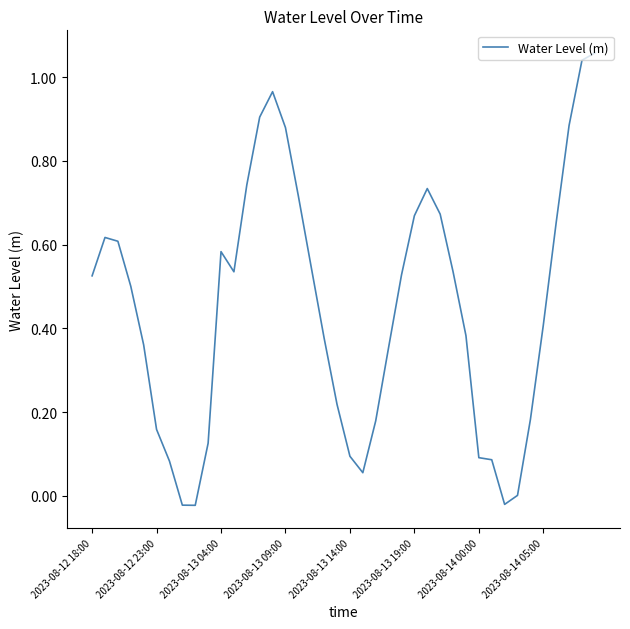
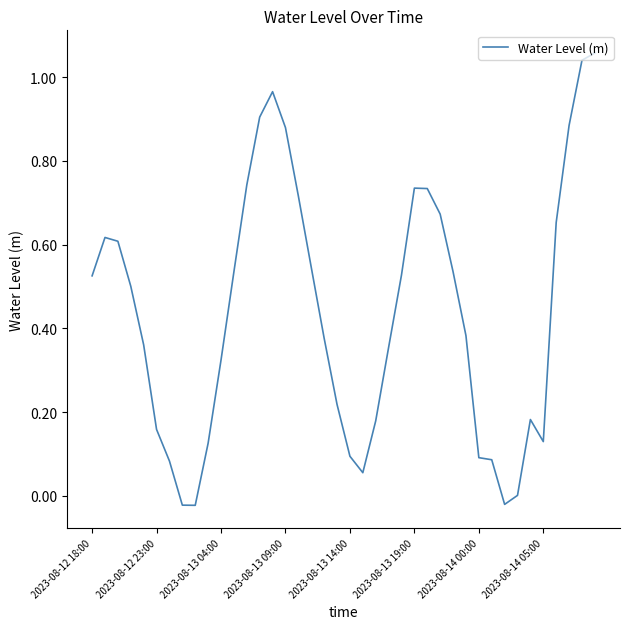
2023-08-13 04:00: 0.58 -> 0.32
2023-08-13 19:00: 0.67 -> 0.74
2023-08-14 05:00: 0.41 -> 0.13
